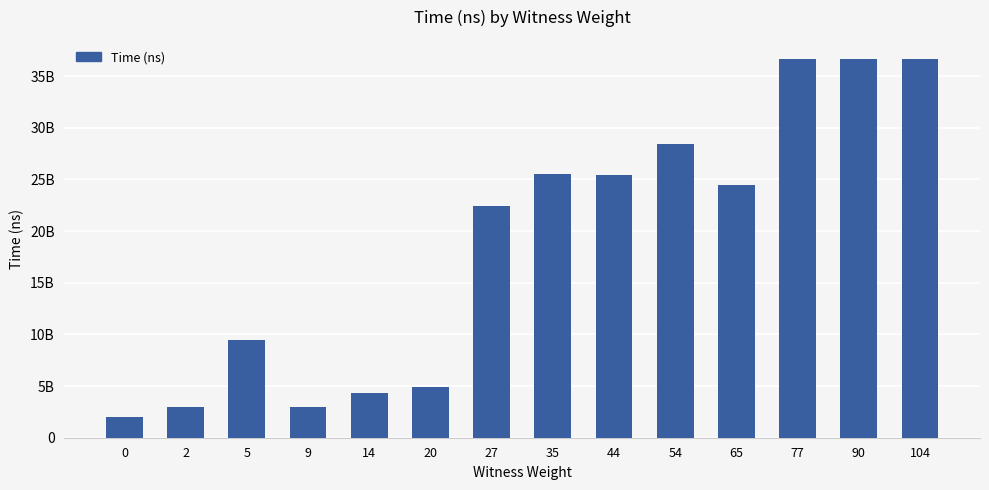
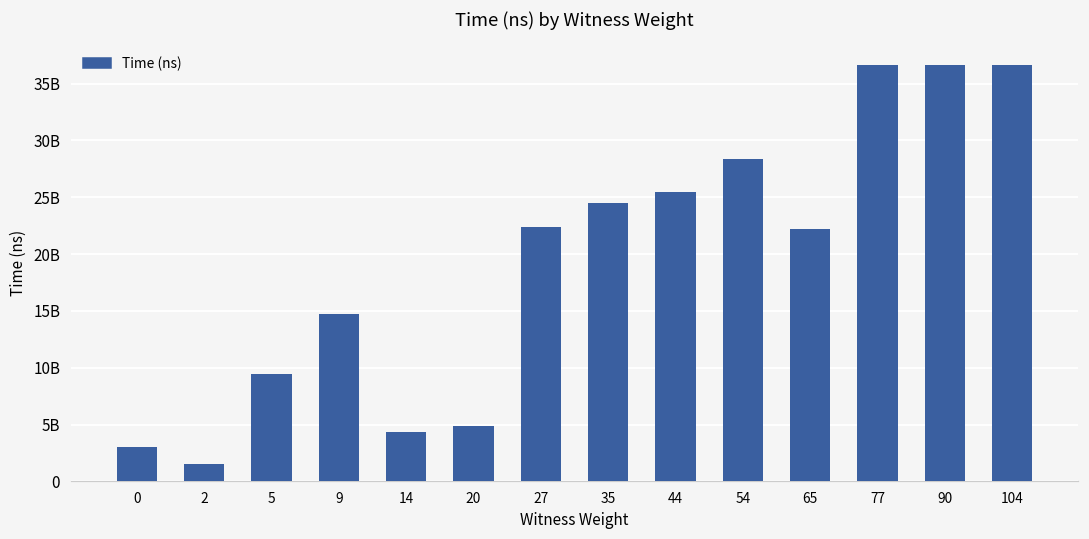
0: 2000000000 -> 3000000000
2: 3000000000 -> 1600000000
9: 3000000000 -> 14800000000
35: 25500000000 -> 24500000000
65: 24500000000 -> 22200000000
